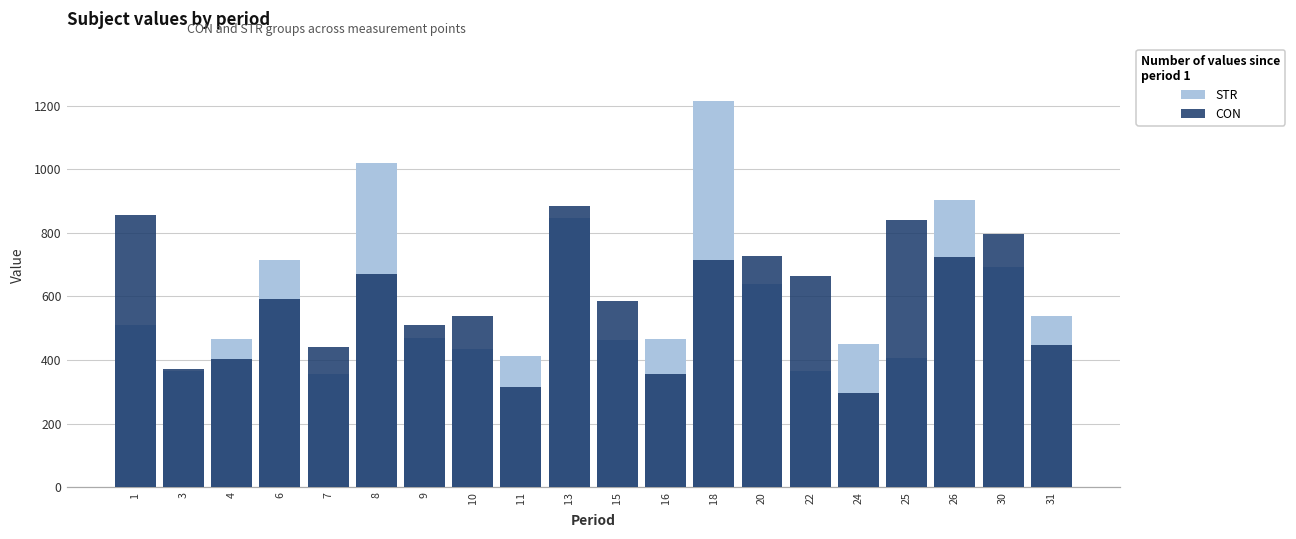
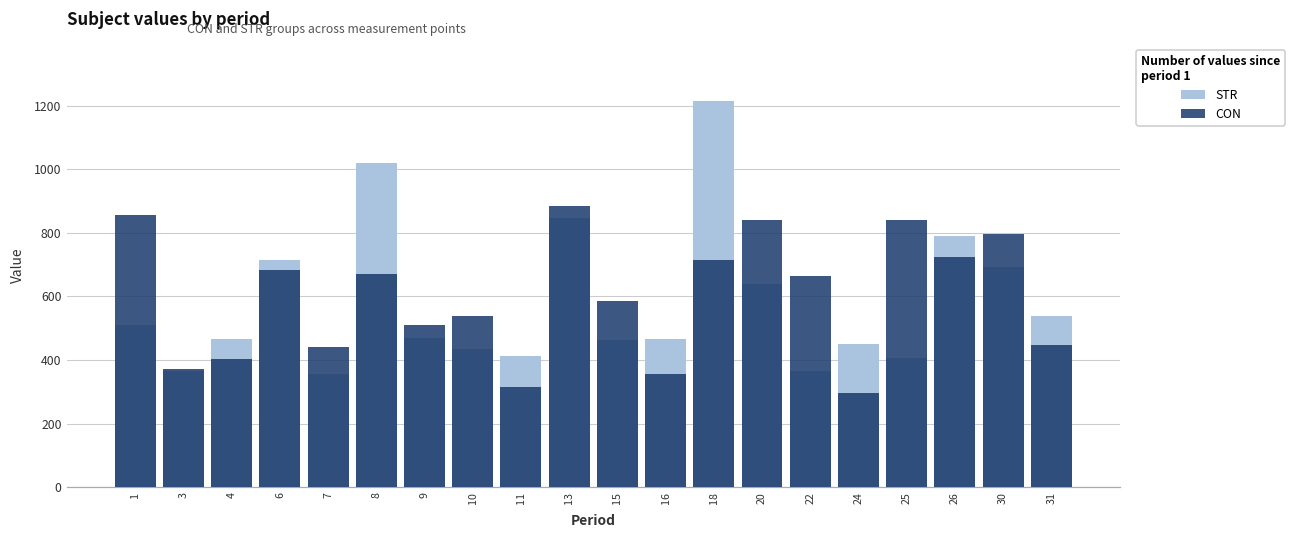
CON, 6: 590 -> 680
CON, 20: 730 -> 840
STR, 26: 900 -> 790
